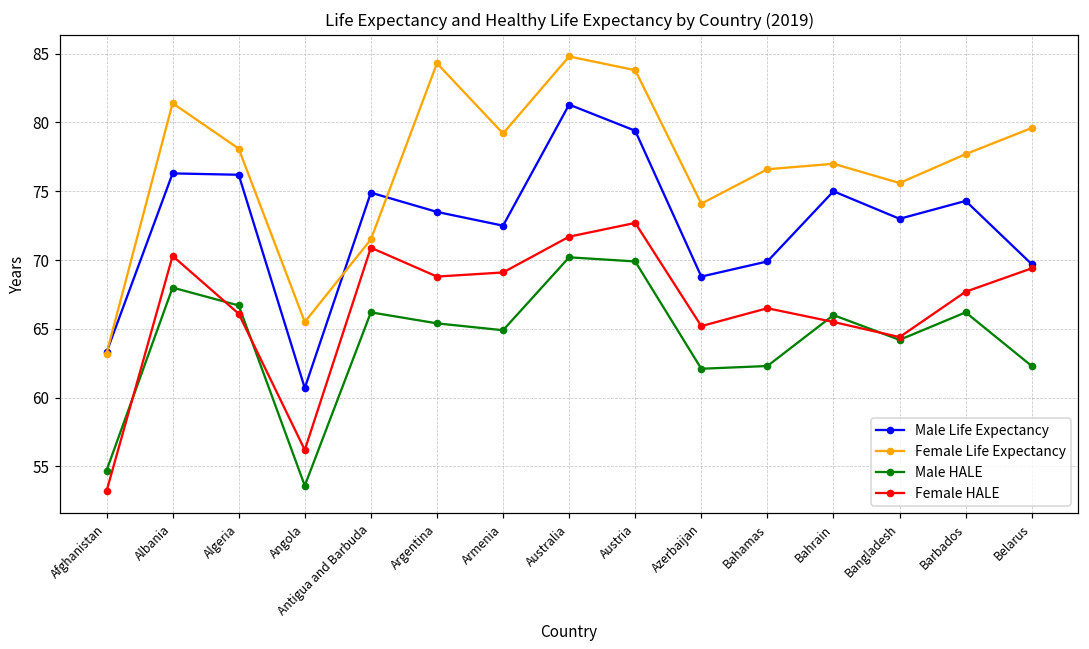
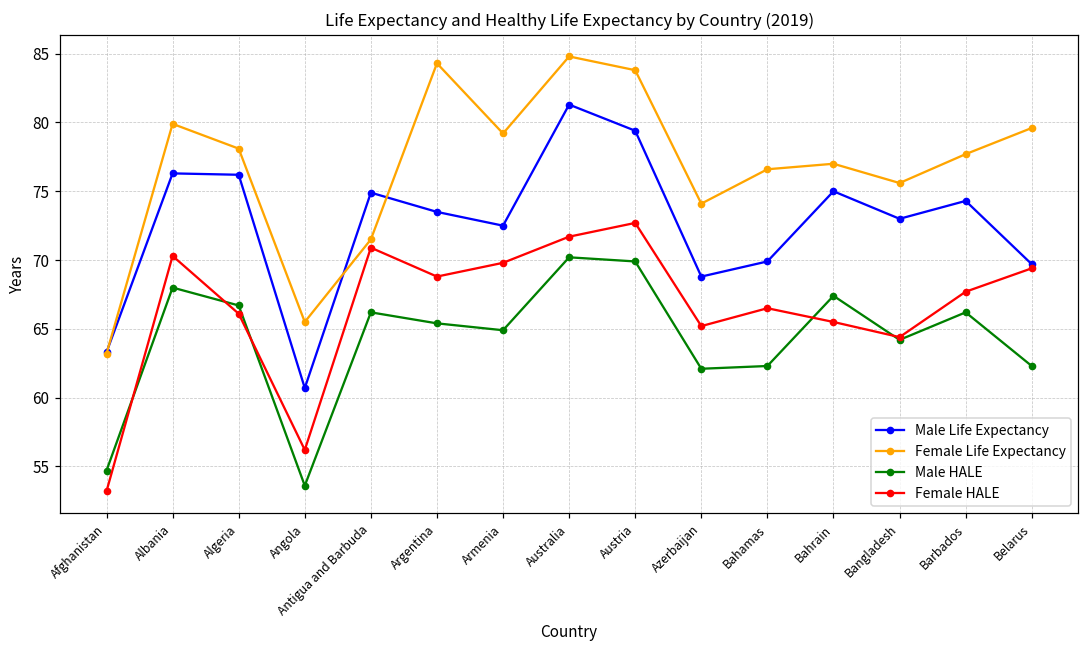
Female Life Expectancy, Albania: 81.4 -> 79.9
Female HALE, Armenia: 69.1 -> 69.8
Male HALE, Bahrain: 66.0 -> 67.4
